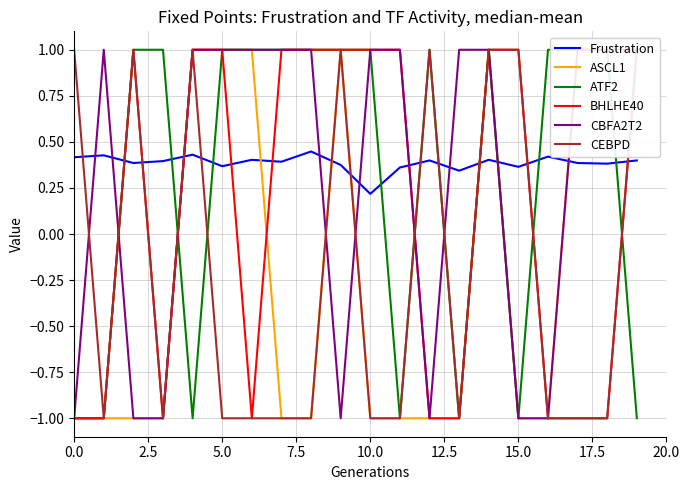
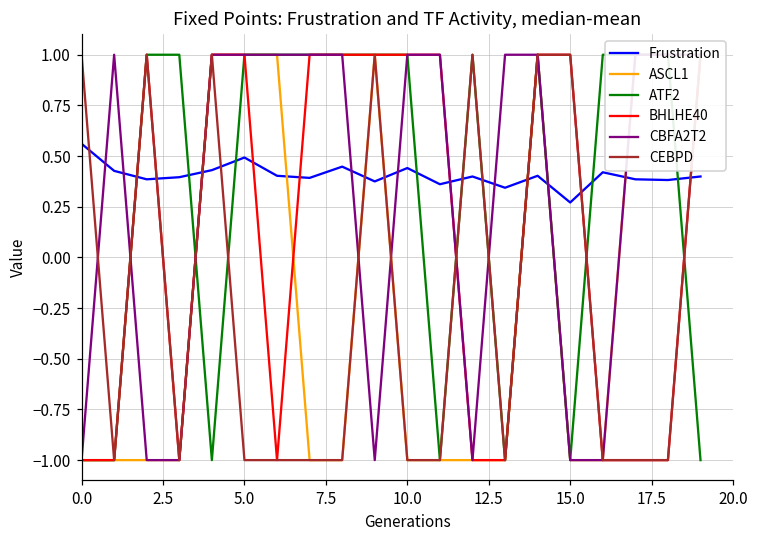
Frustration, 0.0: 0.42 -> 0.56
Frustration, 5.0: 0.37 -> 0.49
Frustration, 10.0: 0.22 -> 0.44
Frustration, 15.0: 0.36 -> 0.27
